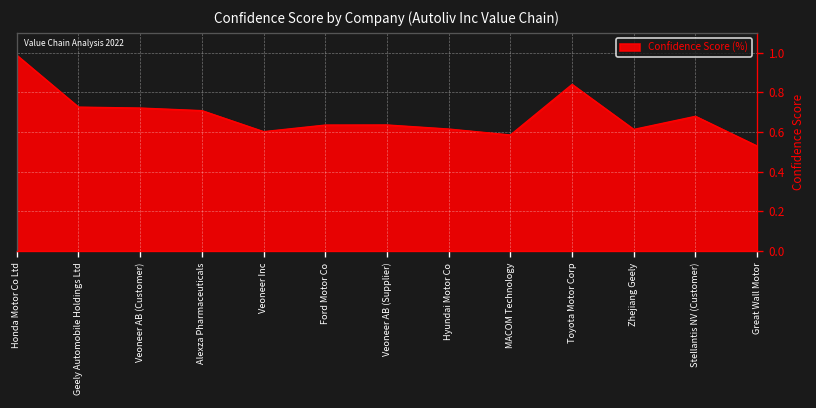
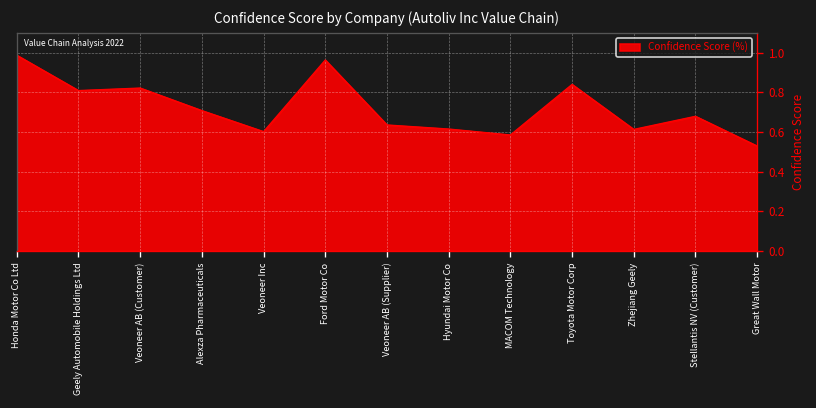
Geely Automobile Holdings Ltd: 0.72 -> 0.81
Veoneer AB (Customer): 0.72 -> 0.82
Ford Motor Co: 0.63 -> 0.96
